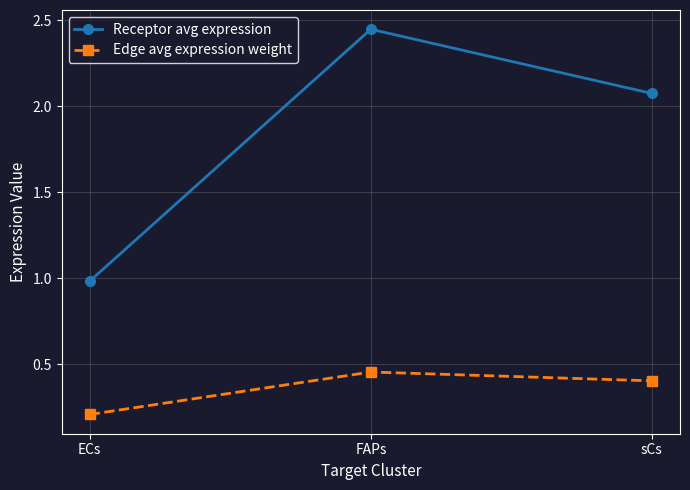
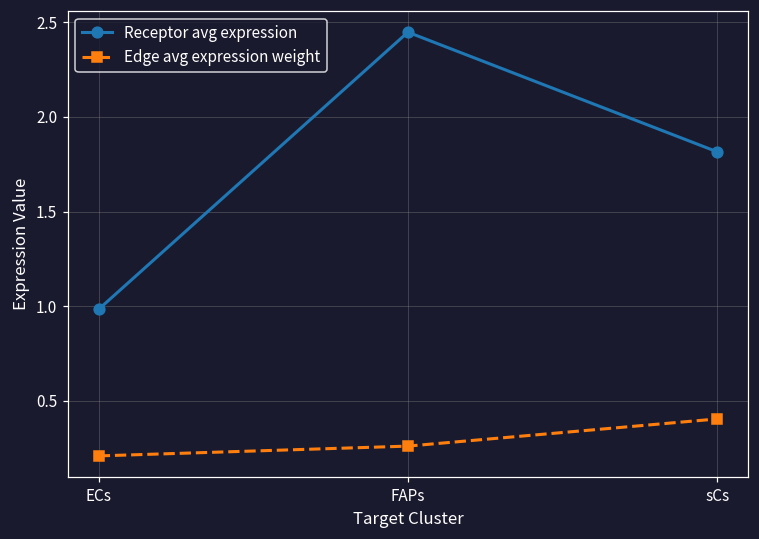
Edge avg expression weight, FAPs: 0.45 -> 0.26
Receptor avg expression, sCs: 2.08 -> 1.82
